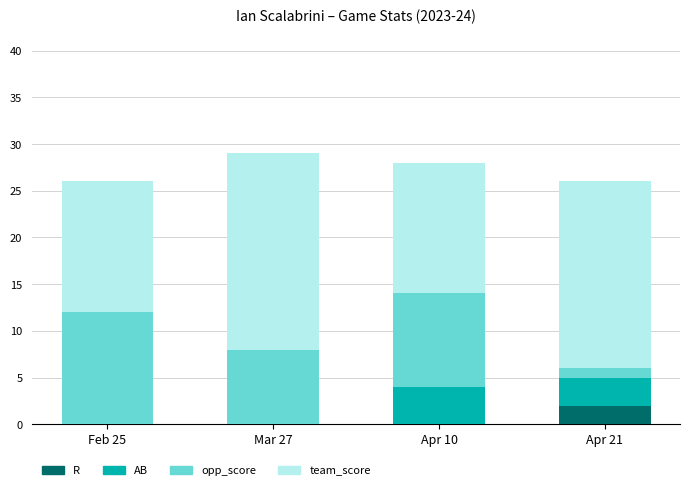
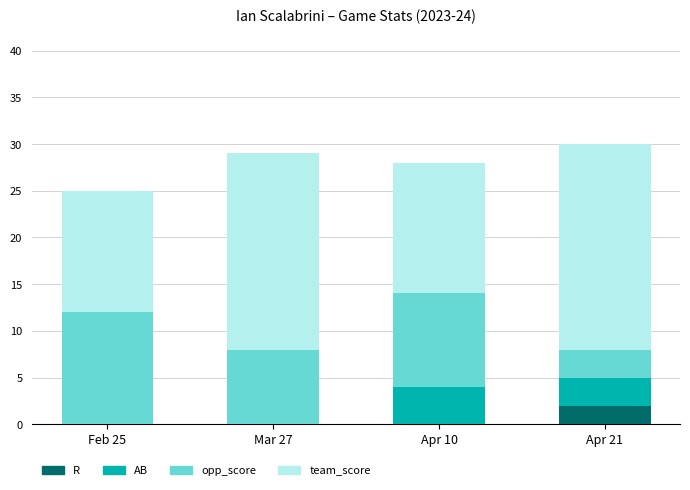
team_score, Feb 25: 14 -> 13
opp_score, Apr 21: 1 -> 3
team_score, Apr 21: 20 -> 22
